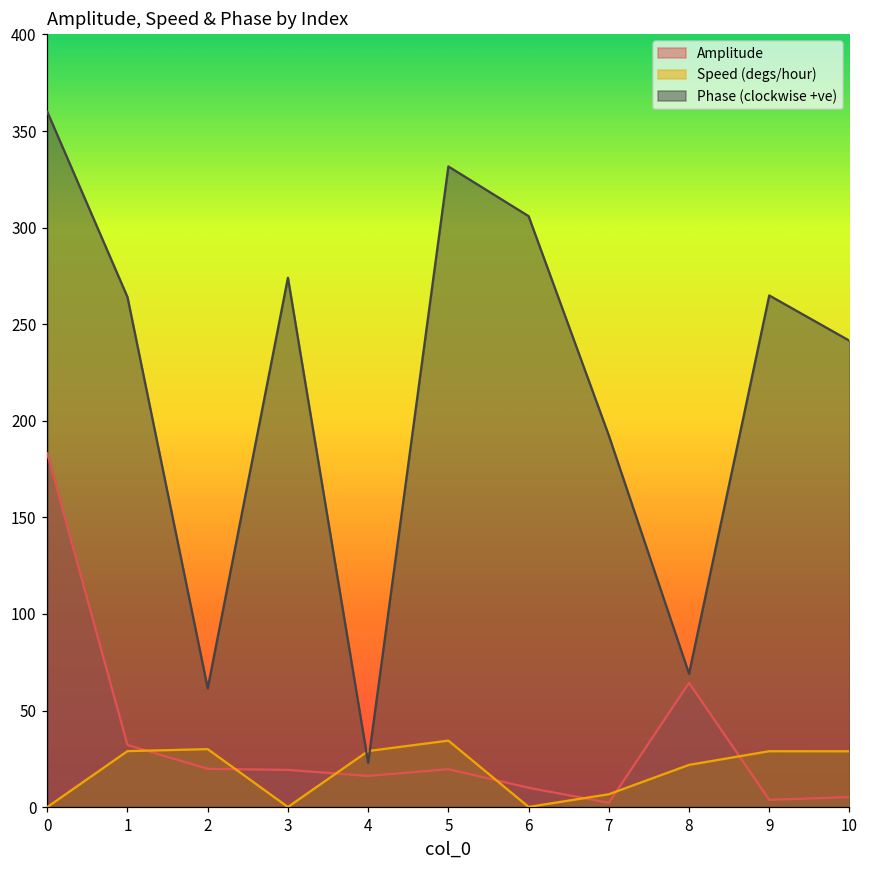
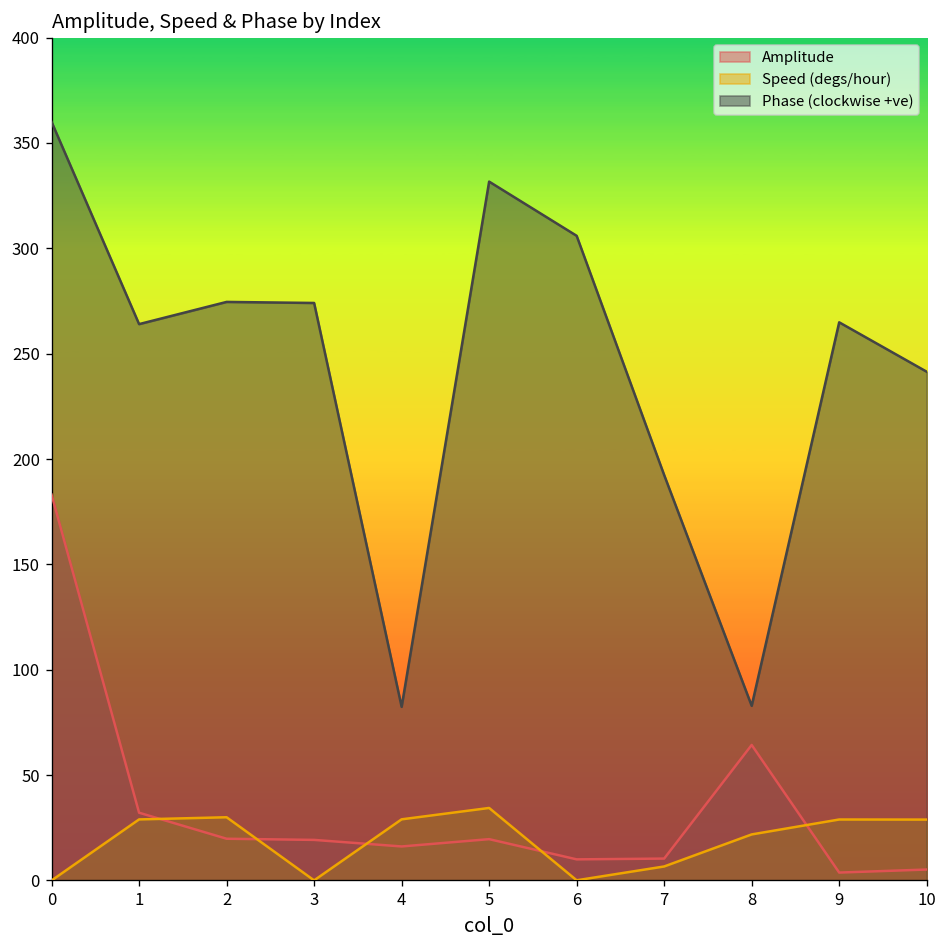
Phase (clockwise +ve), 2: 61 -> 275
Phase (clockwise +ve), 4: 23 -> 82
Amplitude, 7: 2 -> 10
Phase (clockwise +ve), 8: 69 -> 83
